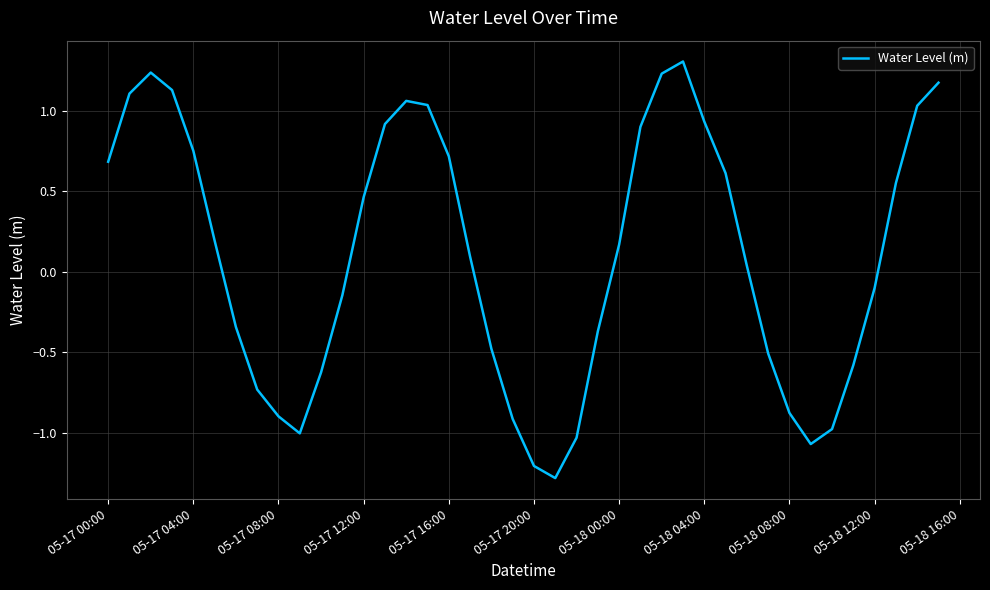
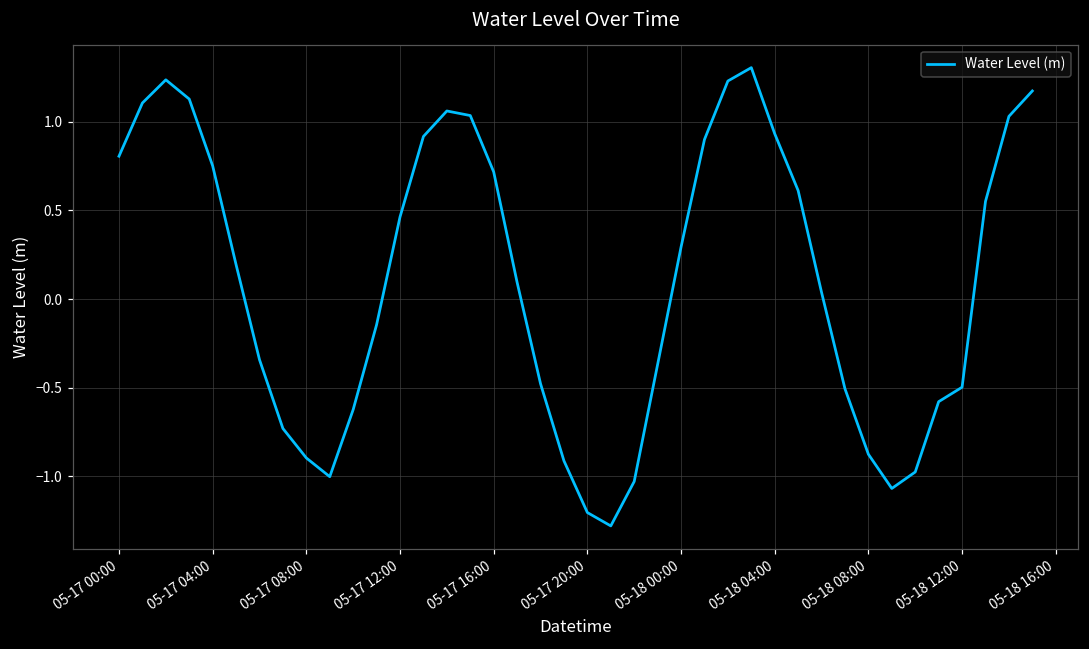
05-17 00:00: 0.68 -> 0.80
05-18 00:00: 0.17 -> 0.29
05-18 12:00: -0.10 -> -0.50
